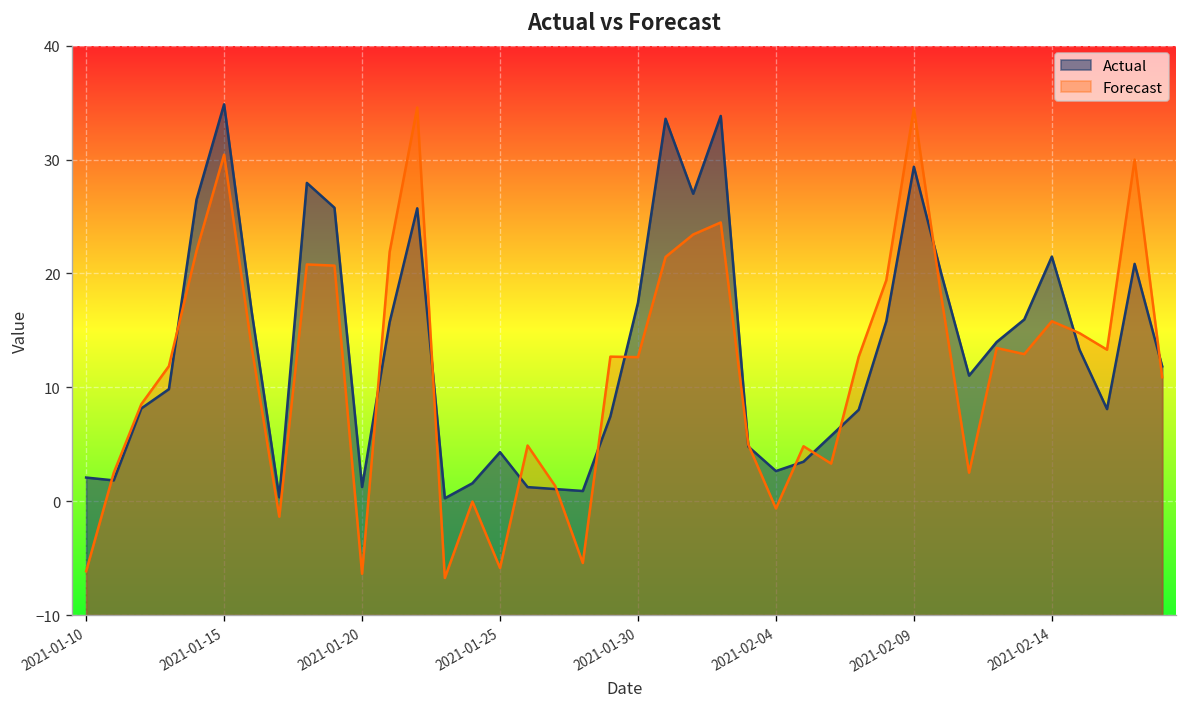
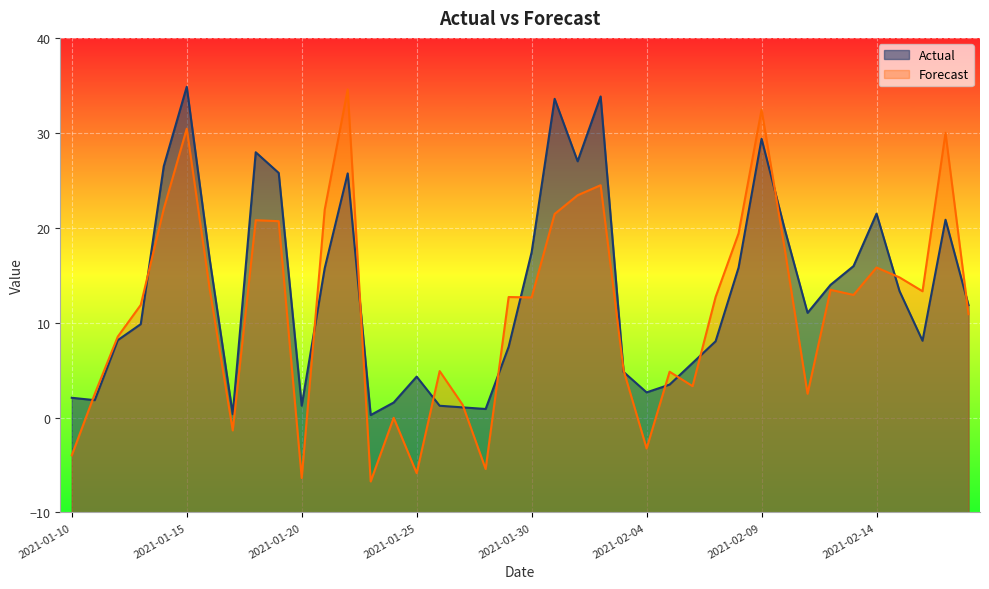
Forecast, 2021-01-10: -6 -> -4
Forecast, 2021-02-04: -1 -> -3
Forecast, 2021-02-09: 35 -> 32
